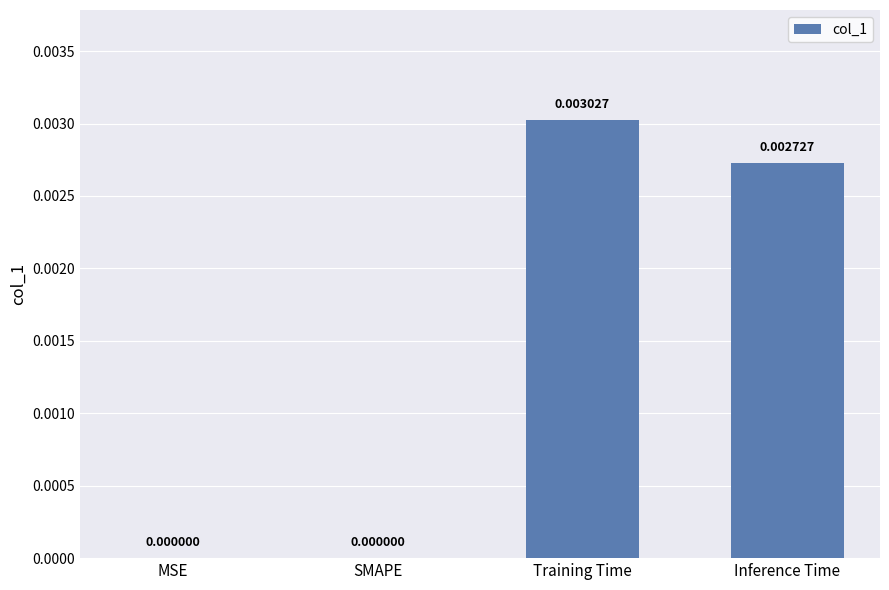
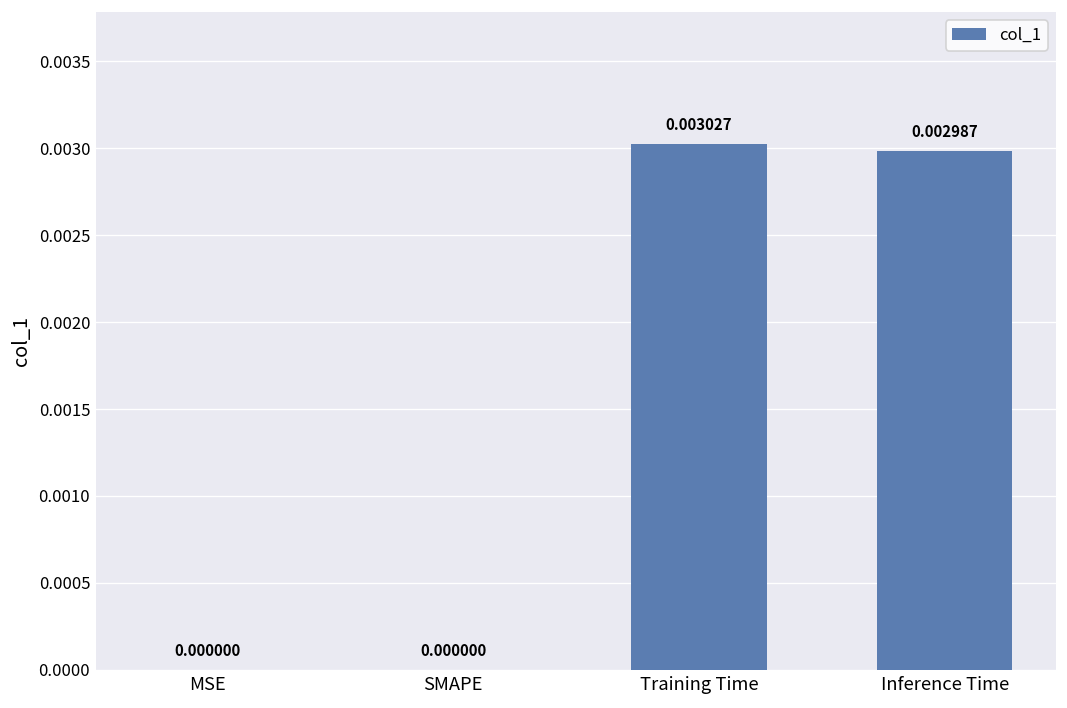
Inference Time: 0.002727 -> 0.002987
